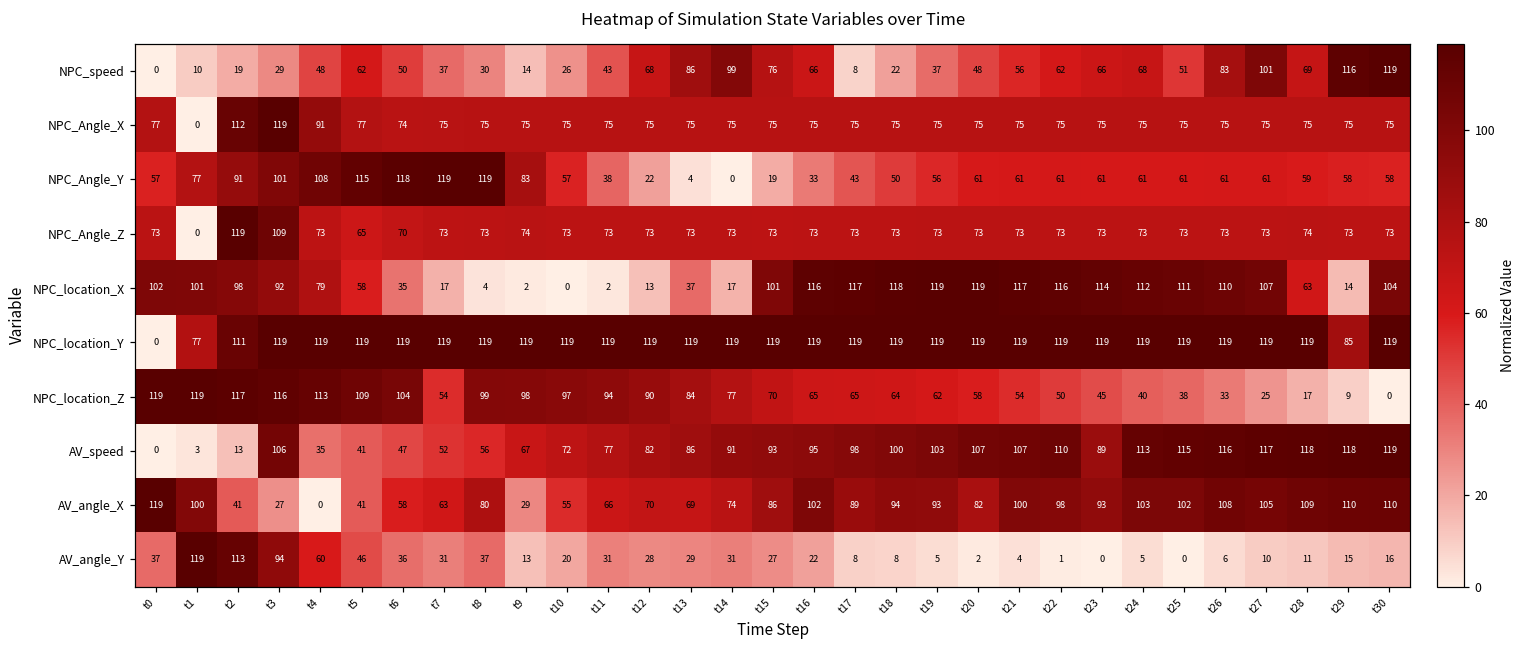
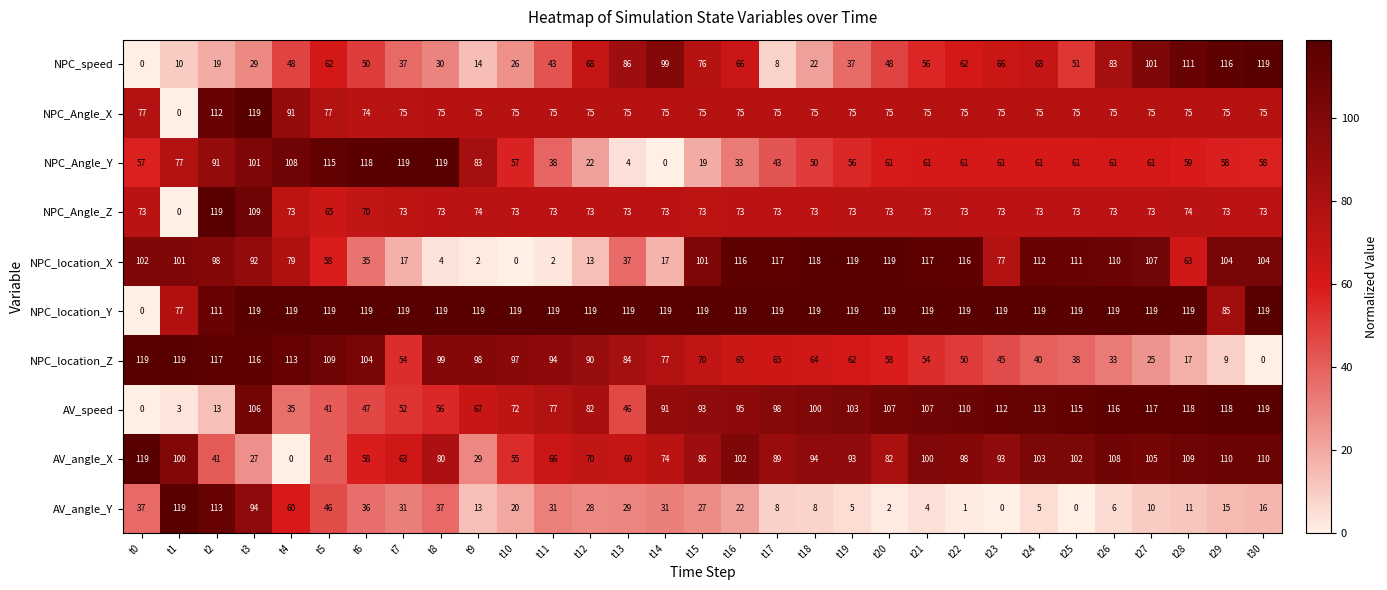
NPC_speed, t28: 69 -> 111
NPC_location_X, t23: 114 -> 77
NPC_location_X, t29: 14 -> 104
AV_speed, t13: 86 -> 46
AV_speed, t23: 89 -> 112
